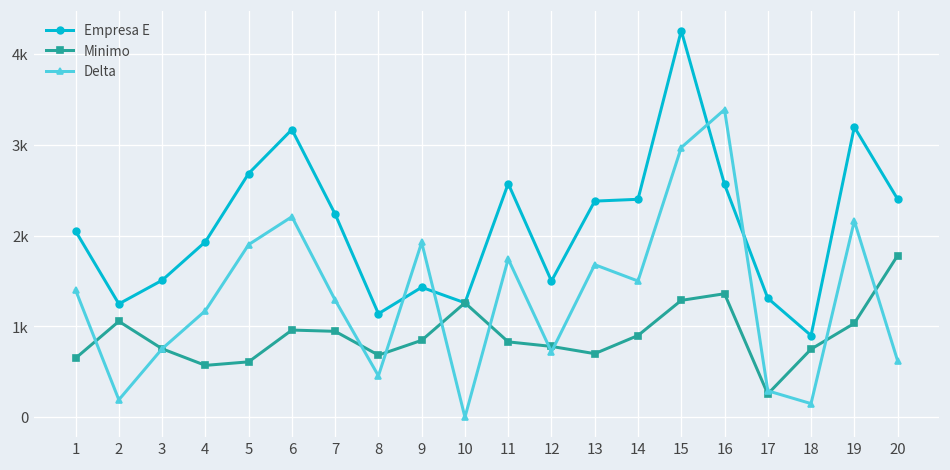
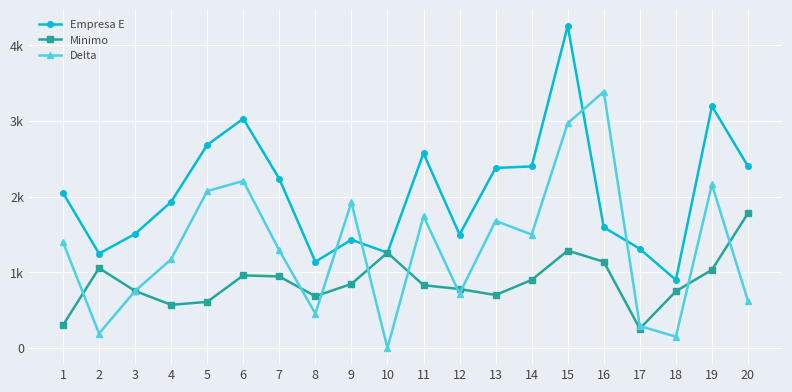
Minimo, 1: 700 -> 300
Delta, 5: 1900 -> 2100
Empresa E, 6: 3200 -> 3000
Empresa E, 16: 2600 -> 1600
Minimo, 16: 1400 -> 1100
